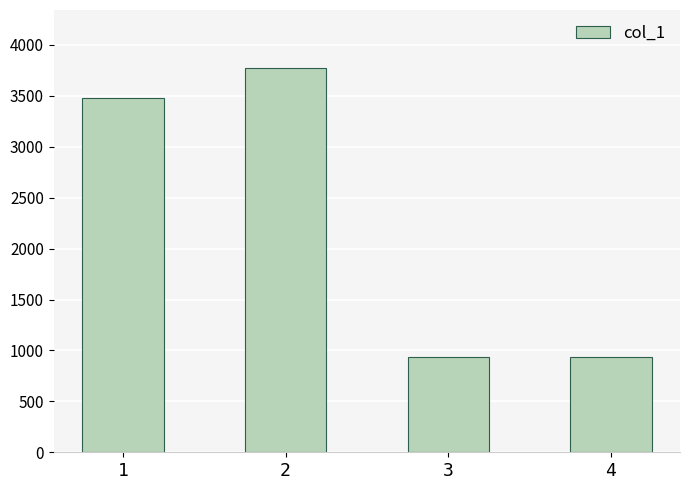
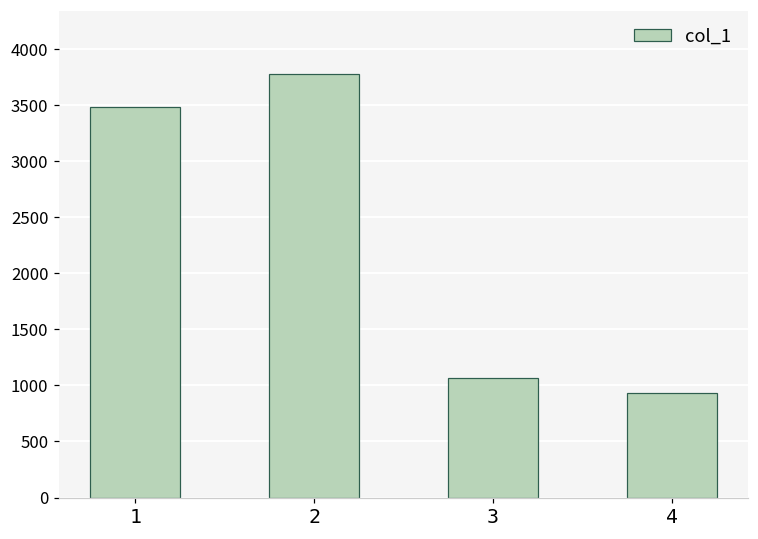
3: 930 -> 1060
